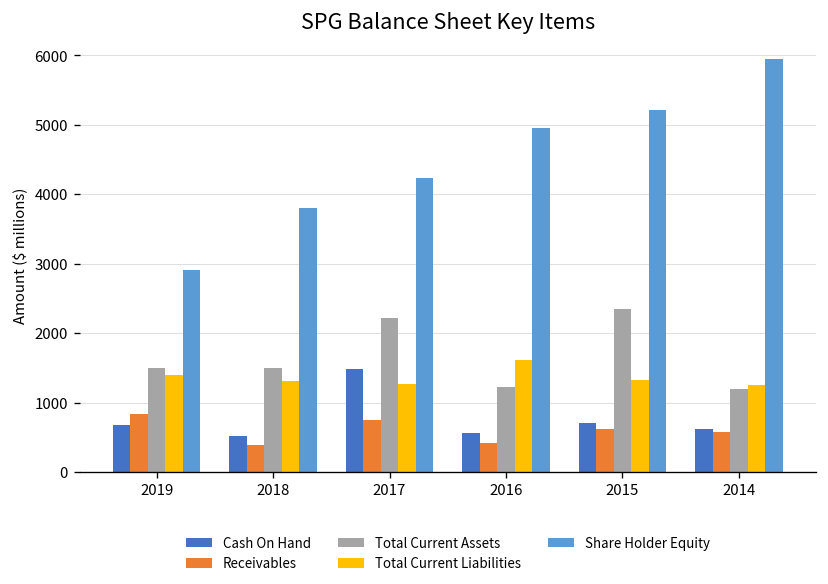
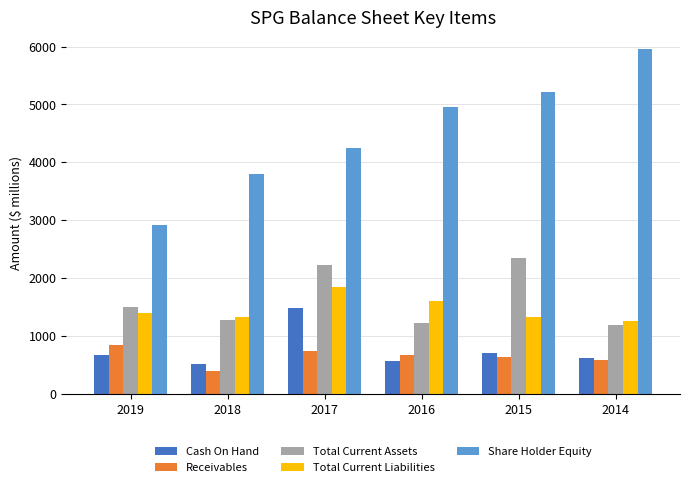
Total Current Assets, 2018: 1500 -> 1300
Total Current Liabilities, 2017: 1300 -> 1800
Receivables, 2016: 400 -> 700
